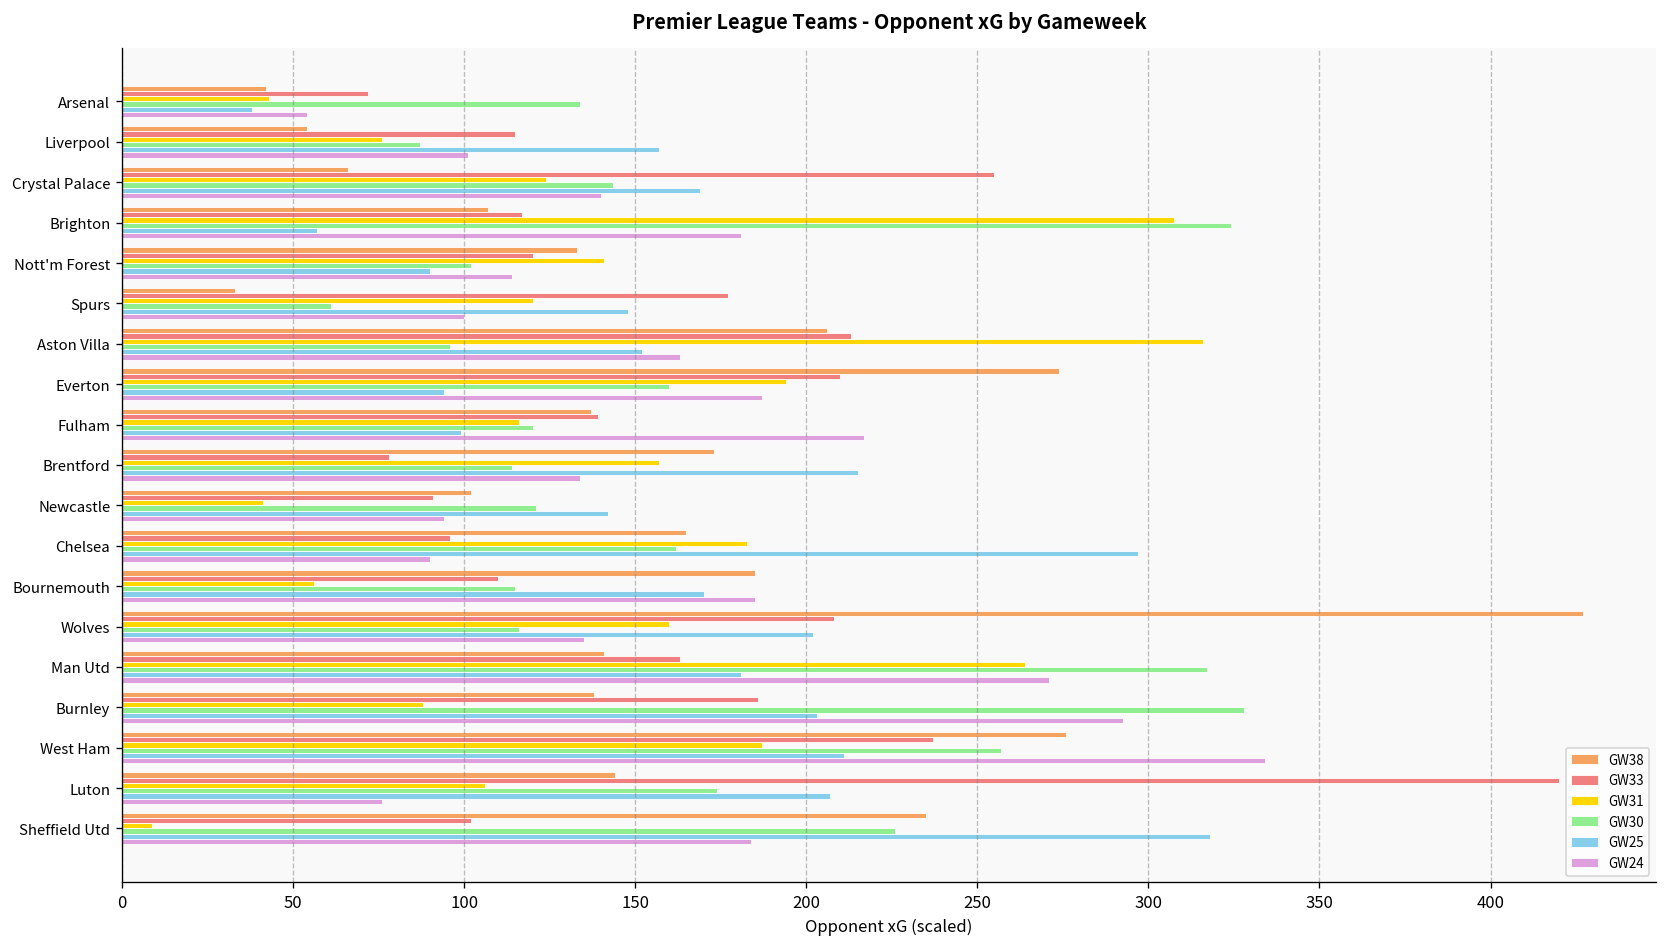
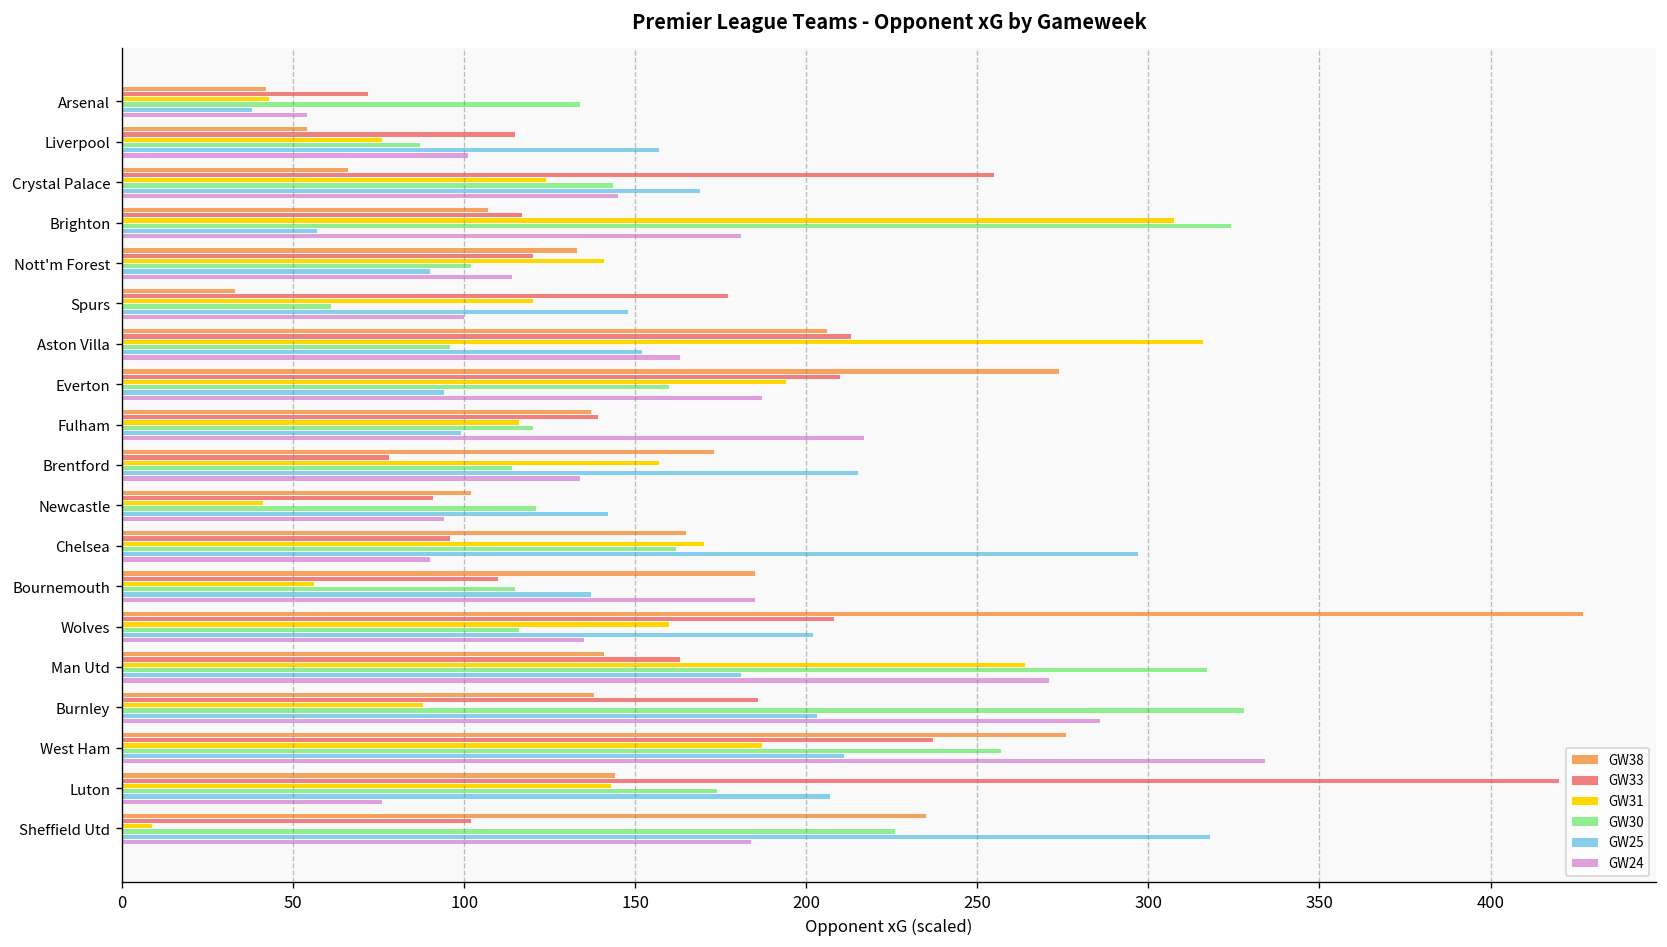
GW24, Crystal Palace: 140 -> 145
GW31, Chelsea: 183 -> 170
GW25, Bournemouth: 170 -> 137
GW24, Burnley: 293 -> 286
GW31, Luton: 106 -> 143
